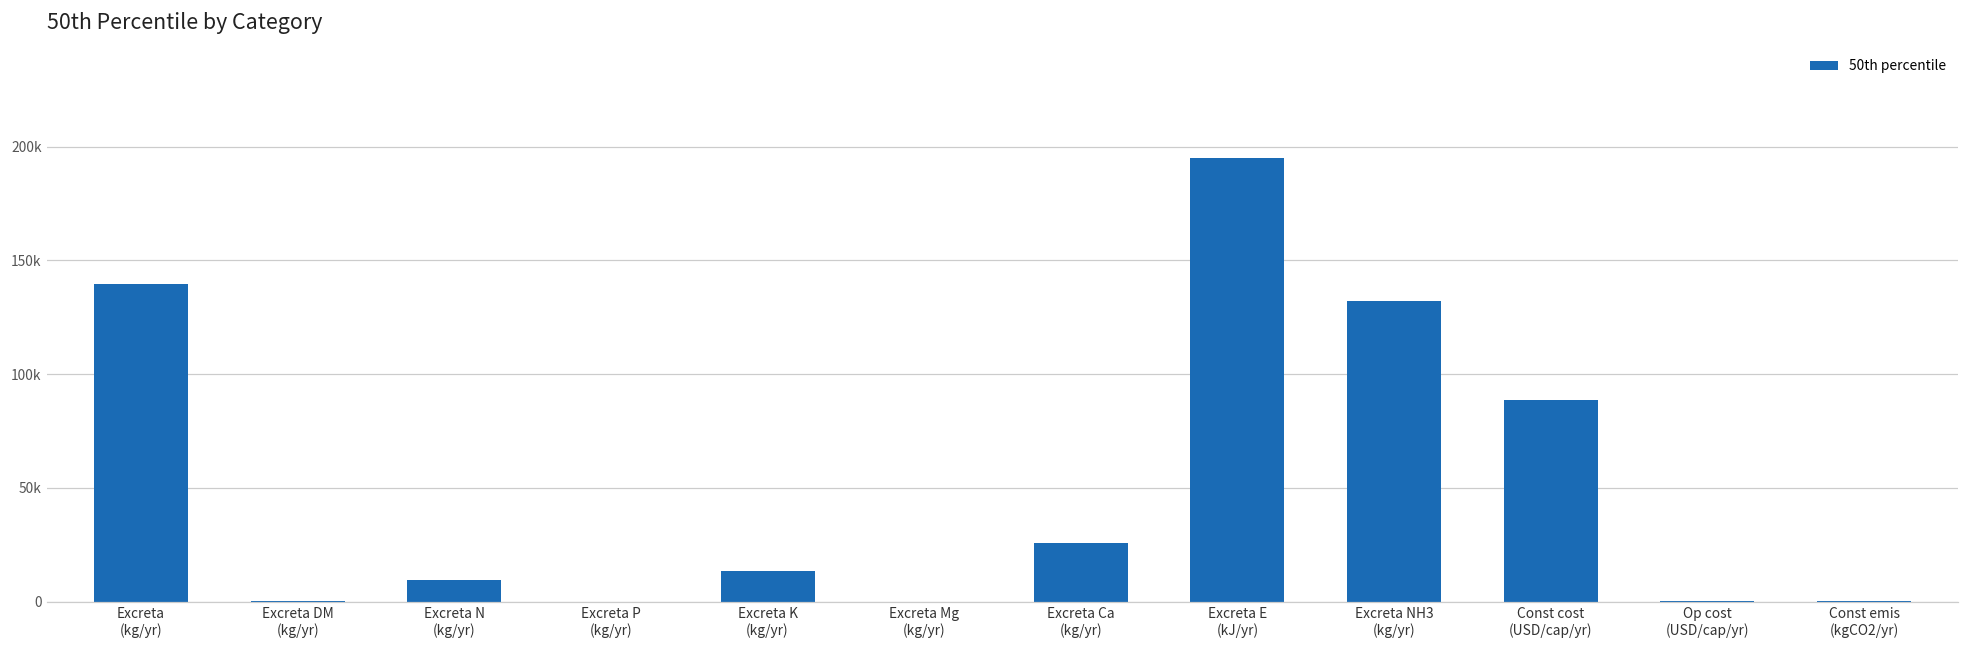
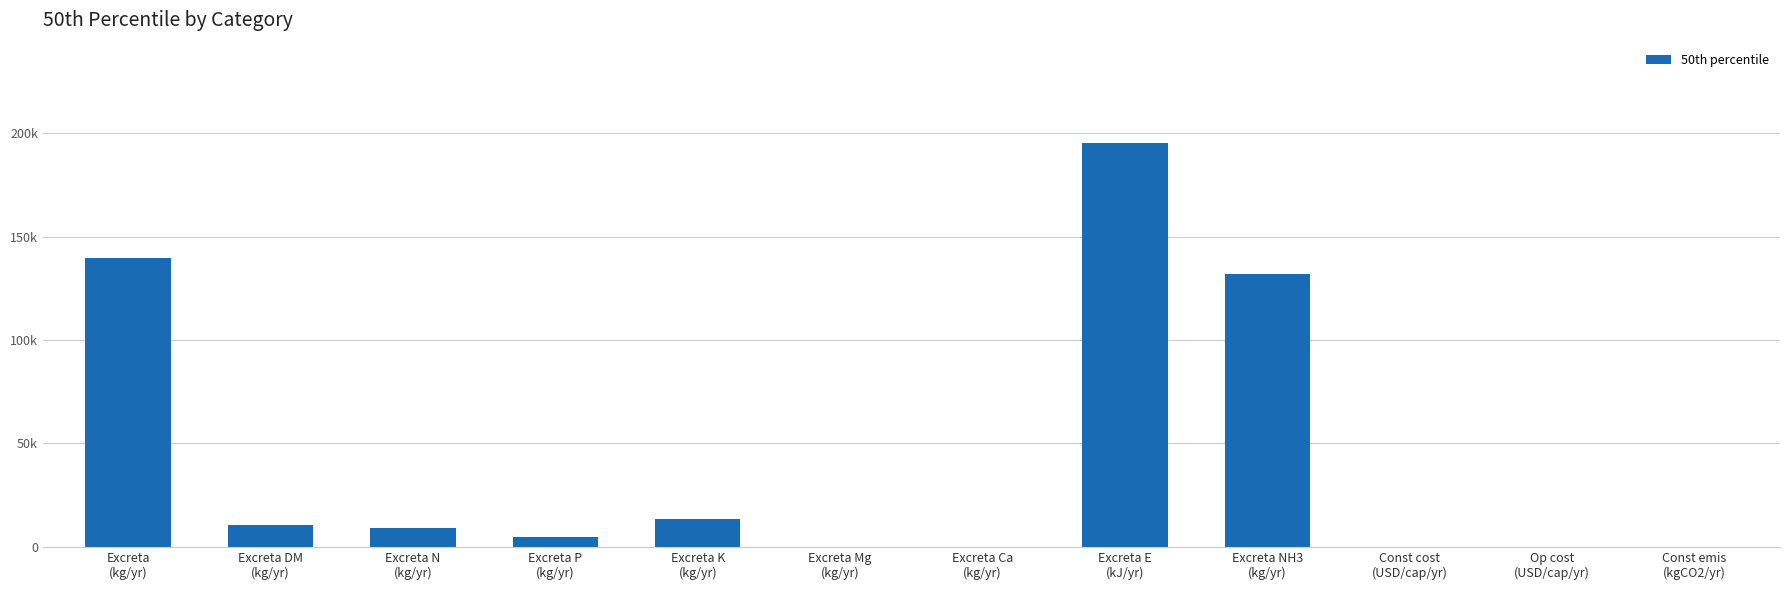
Excreta DM (kg/yr): 0 -> 10000
Excreta P (kg/yr): 0 -> 5000
Excreta Ca (kg/yr): 26000 -> 0
Const cost (USD/cap/yr): 89000 -> 0
